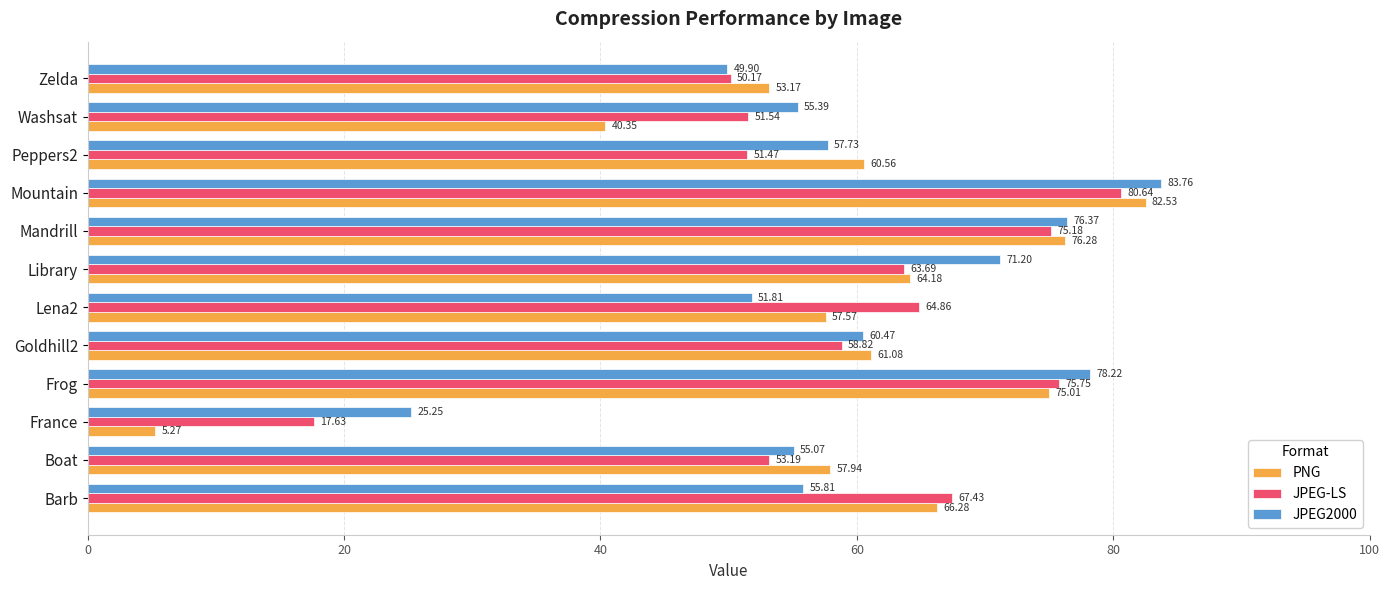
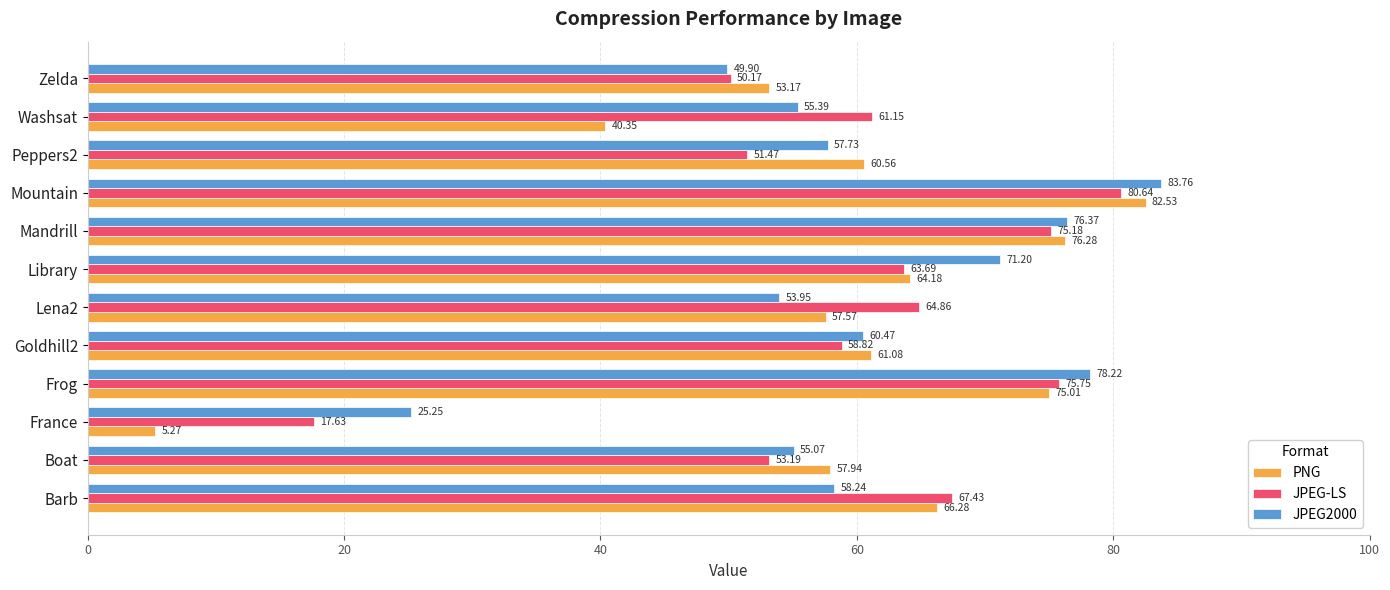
JPEG-LS, Washsat: 51.54 -> 61.15
JPEG2000, Lena2: 51.81 -> 53.95
JPEG2000, Barb: 55.81 -> 58.24
